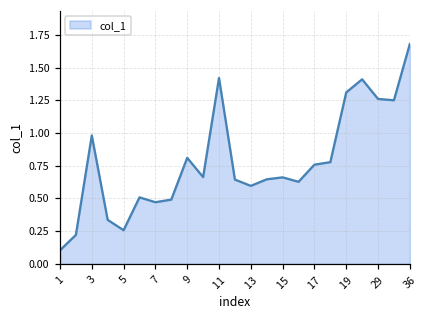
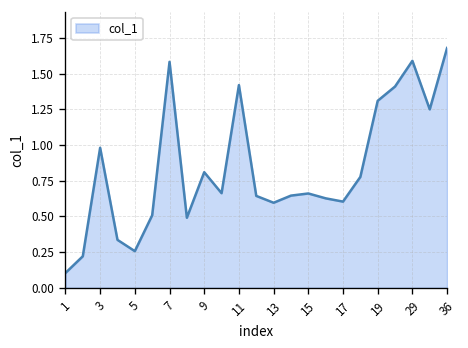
7: 0.47 -> 1.58
17: 0.76 -> 0.60
29: 1.26 -> 1.59
